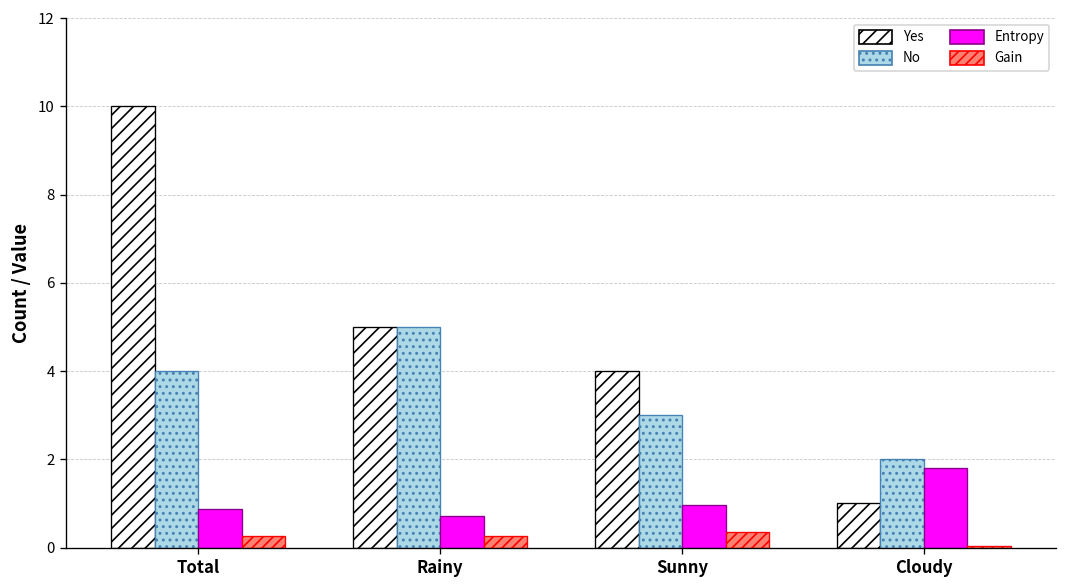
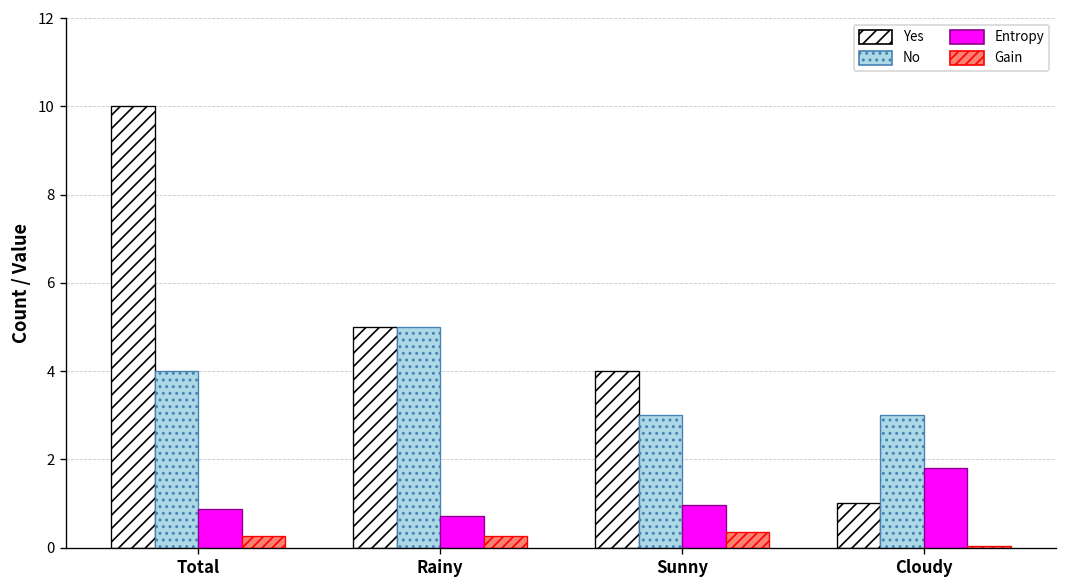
No, Cloudy: 2 -> 3
